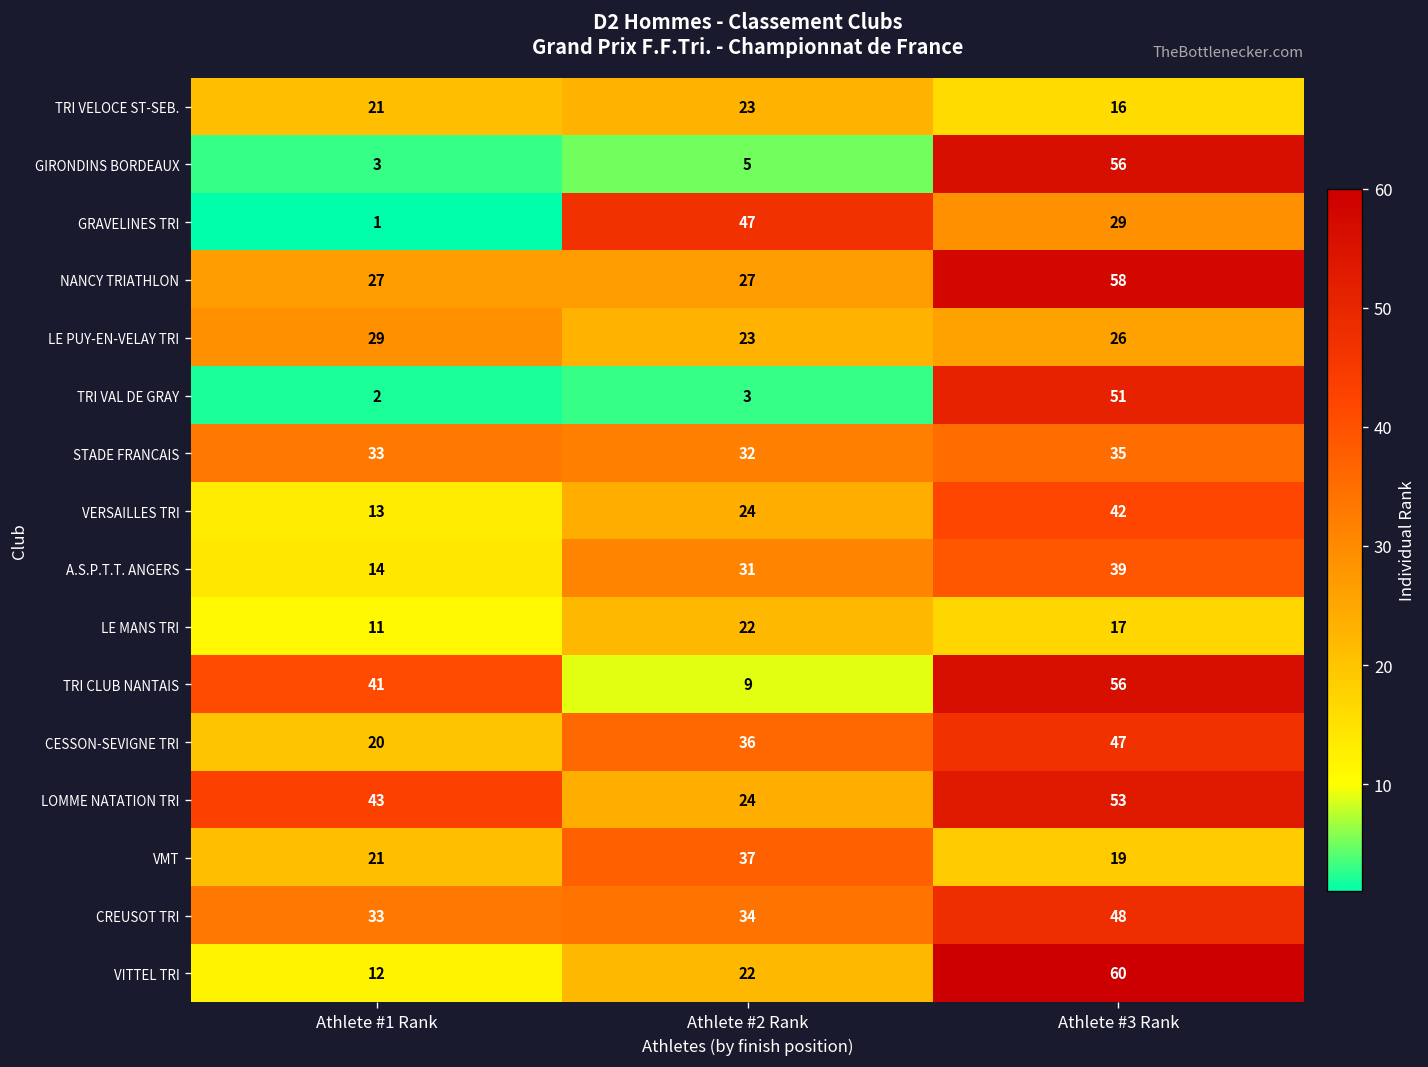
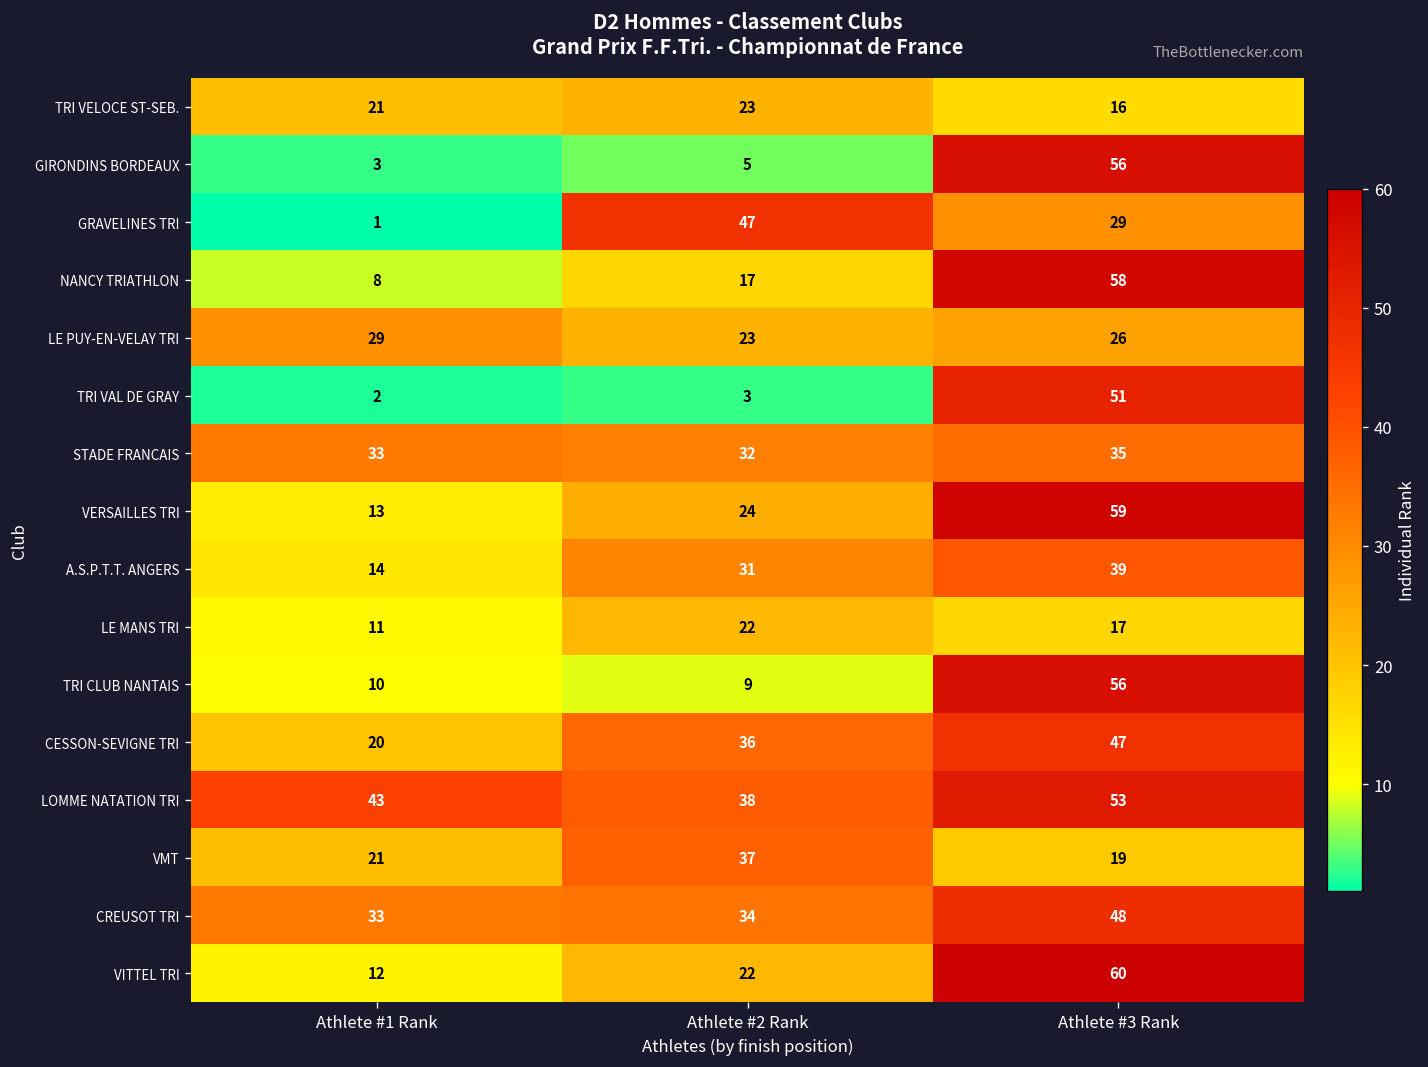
NANCY TRIATHLON, Athlete #1 Rank: 27 -> 8
NANCY TRIATHLON, Athlete #2 Rank: 27 -> 17
VERSAILLES TRI, Athlete #3 Rank: 42 -> 59
TRI CLUB NANTAIS, Athlete #1 Rank: 41 -> 10
LOMME NATATION TRI, Athlete #2 Rank: 24 -> 38
